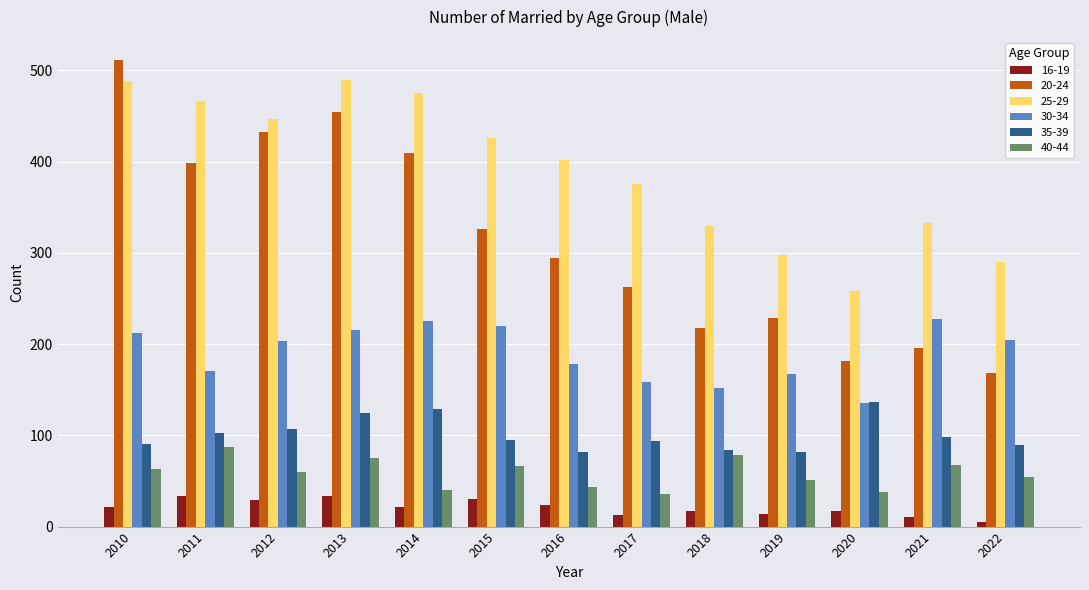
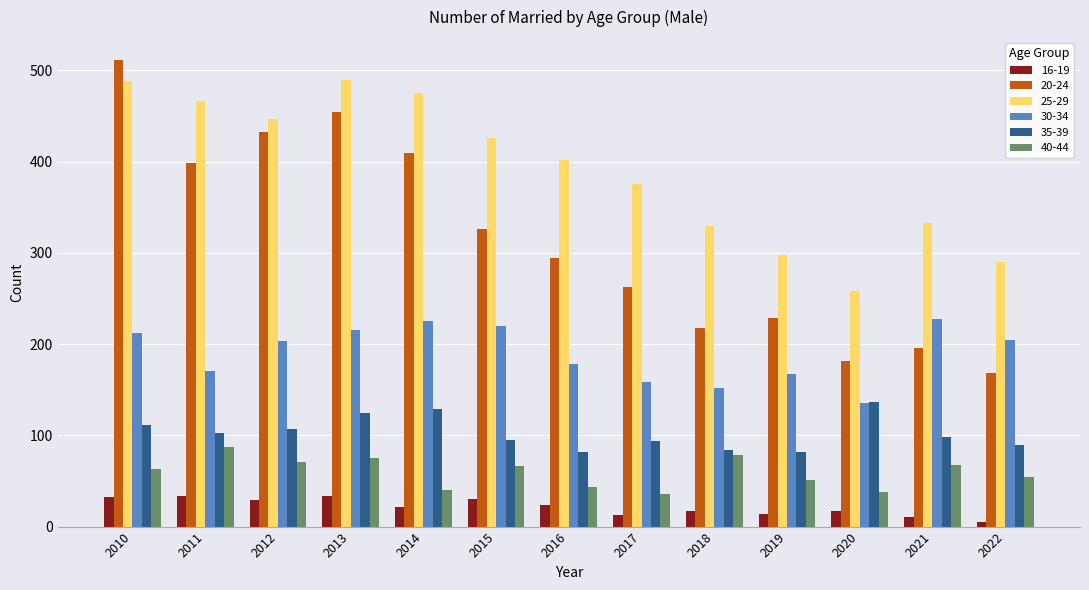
16-19, 2010: 20 -> 30
35-39, 2010: 90 -> 110
40-44, 2012: 60 -> 70
